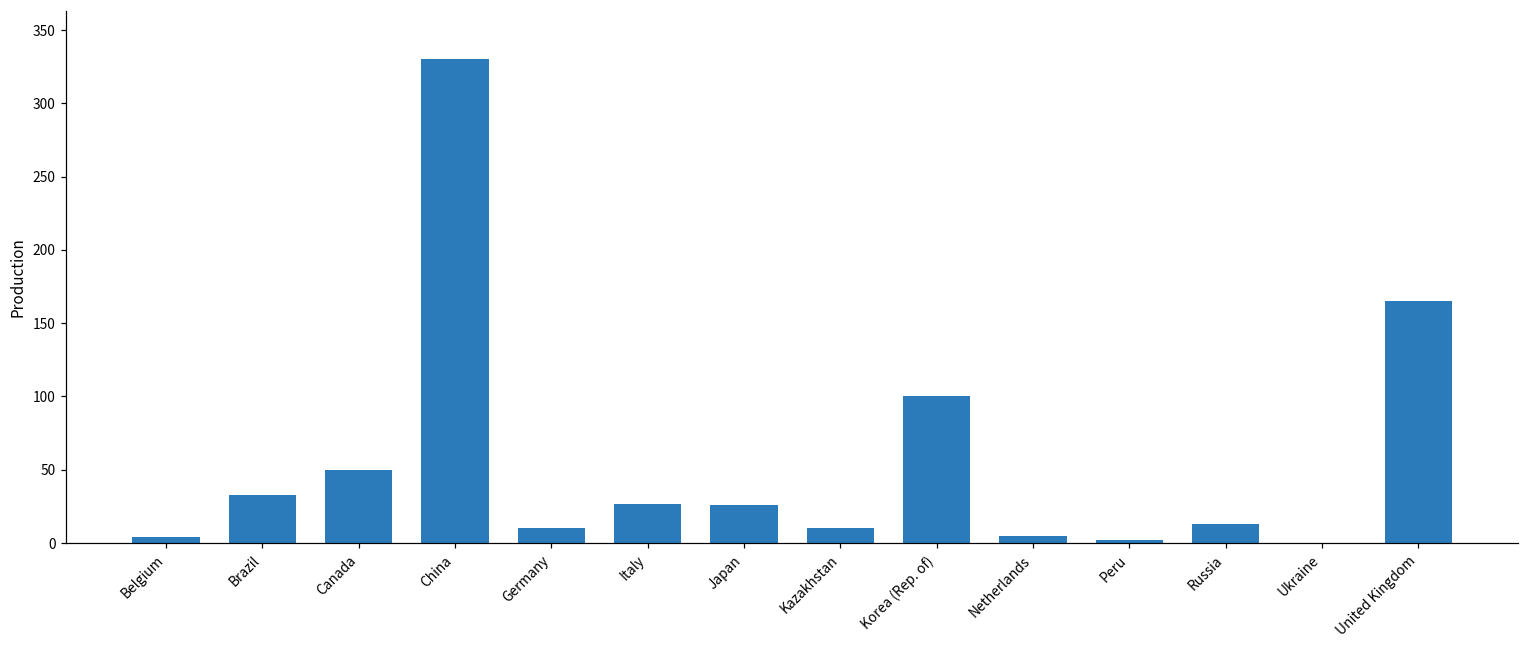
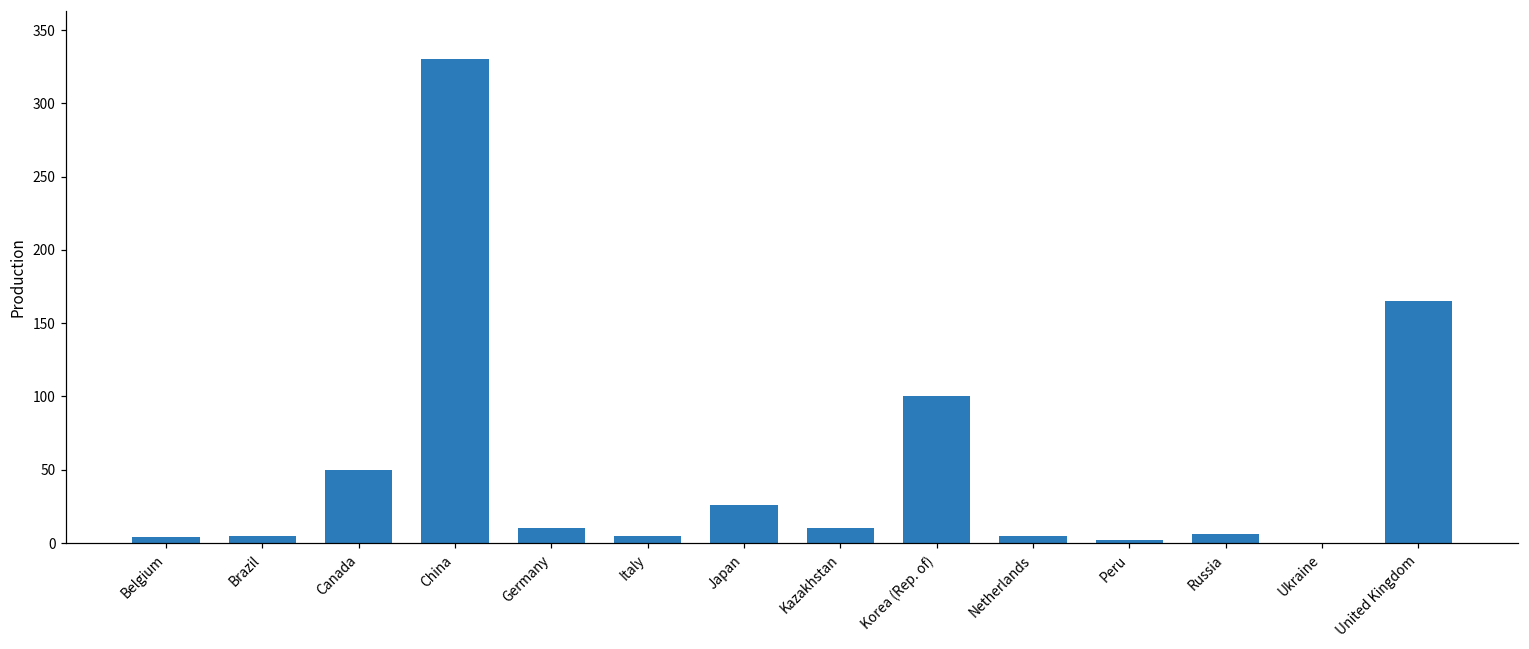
Brazil: 33 -> 5
Italy: 26 -> 5
Russia: 13 -> 6
